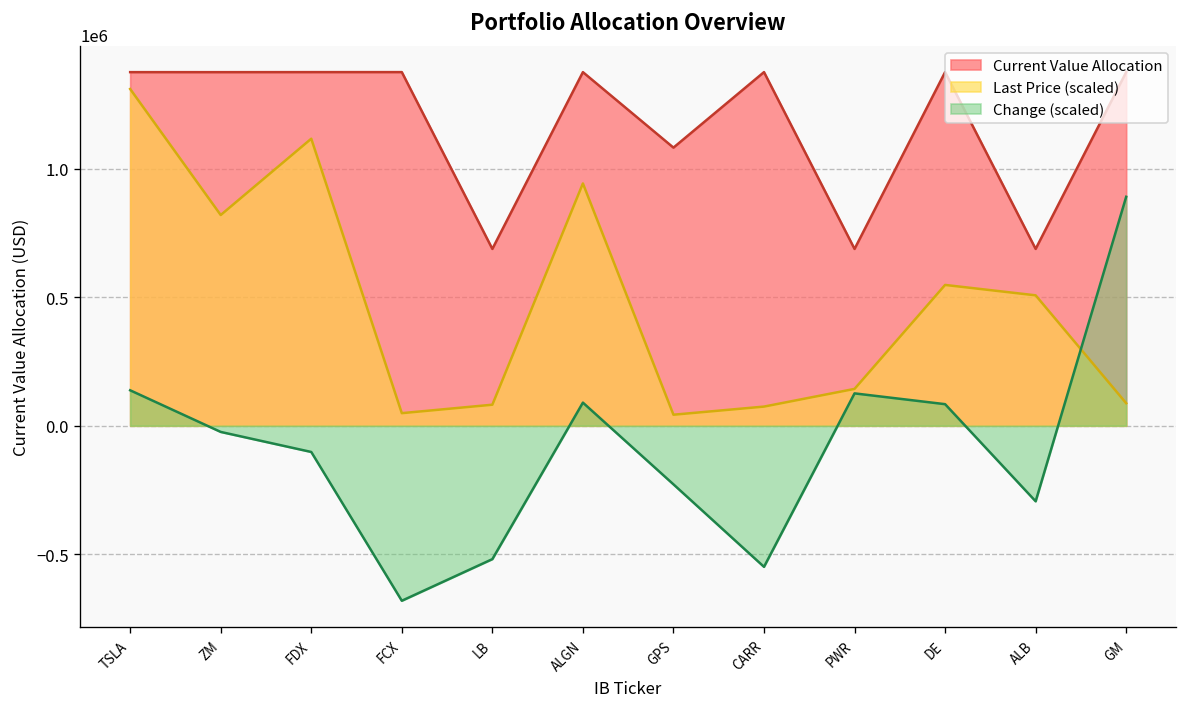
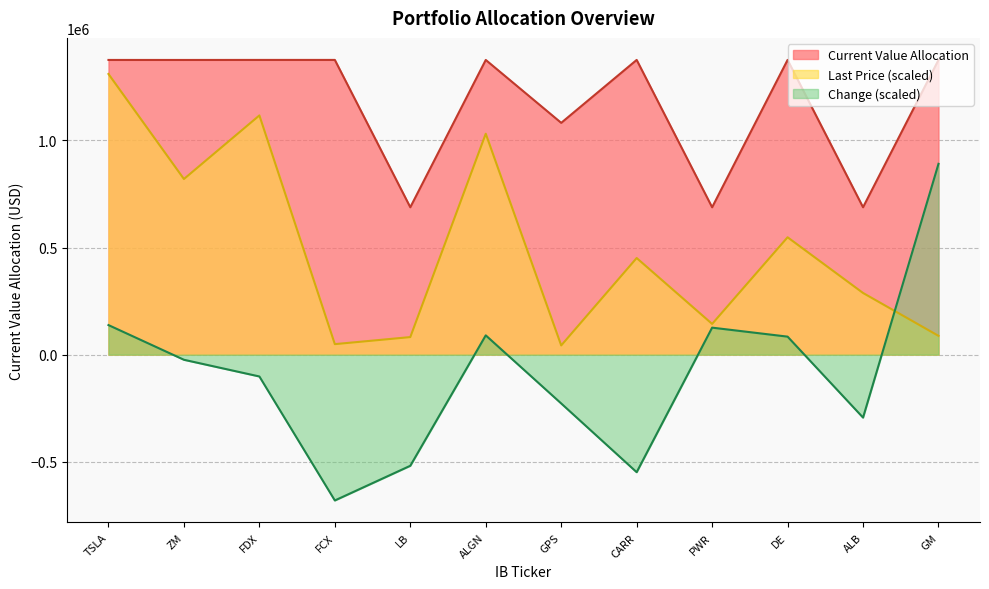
Last Price (scaled), ALGN: 940000 -> 1030000
Last Price (scaled), CARR: 70000 -> 450000
Last Price (scaled), ALB: 510000 -> 290000
